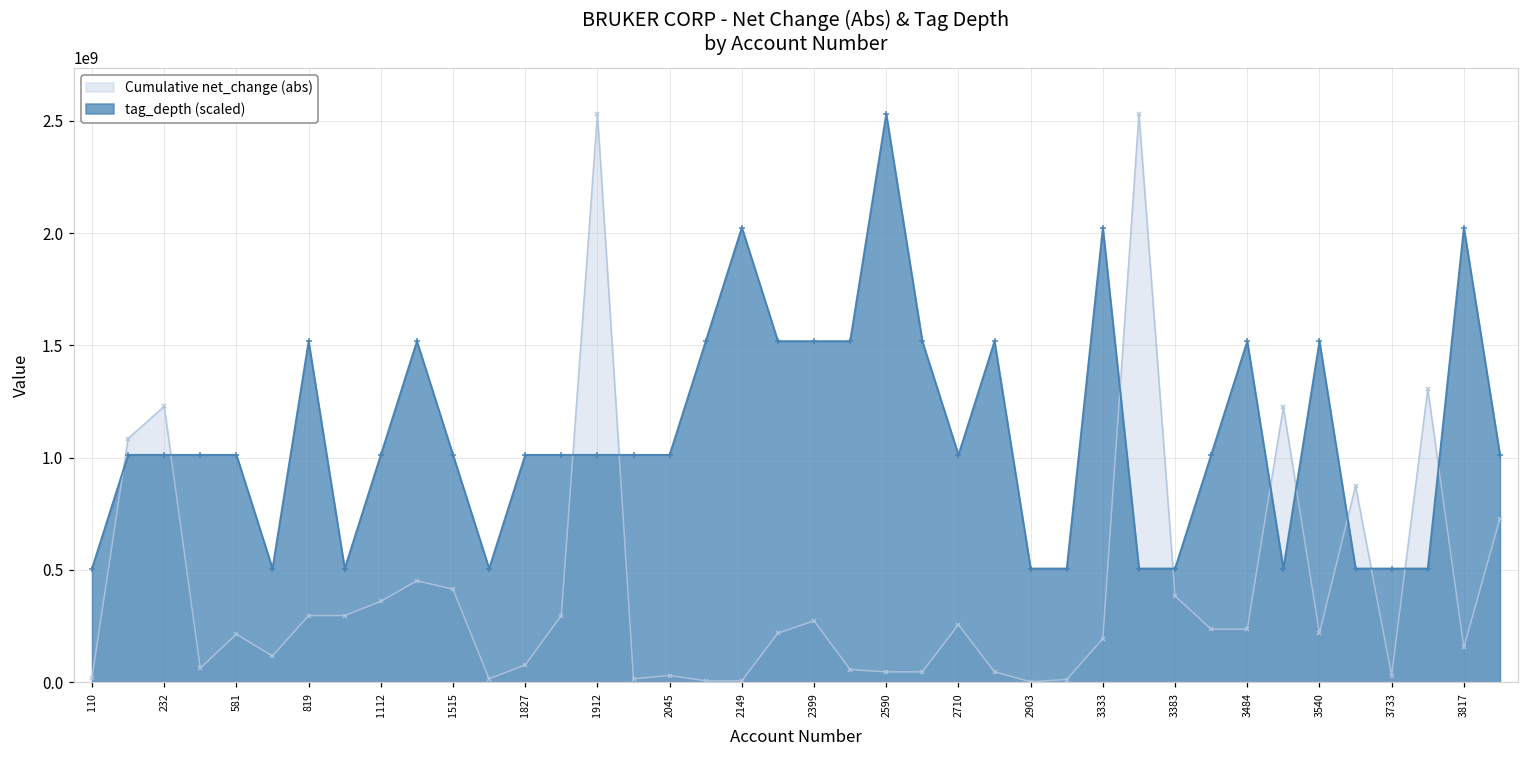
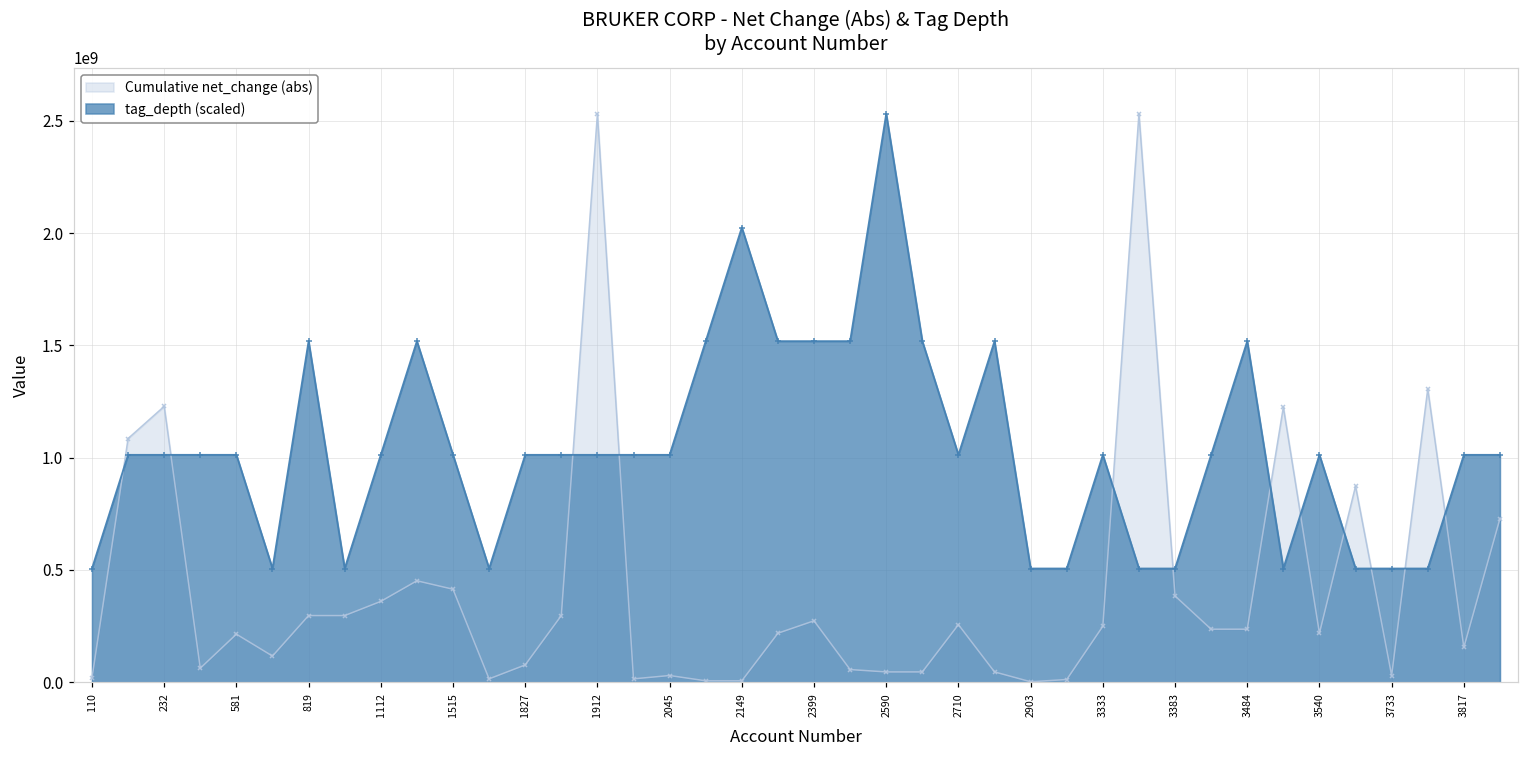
Cumulative net_change (abs), 3333: 190000000 -> 250000000
tag_depth (scaled), 3333: 2020000000 -> 1010000000
tag_depth (scaled), 3540: 1520000000 -> 1010000000
tag_depth (scaled), 3817: 2020000000 -> 1010000000
